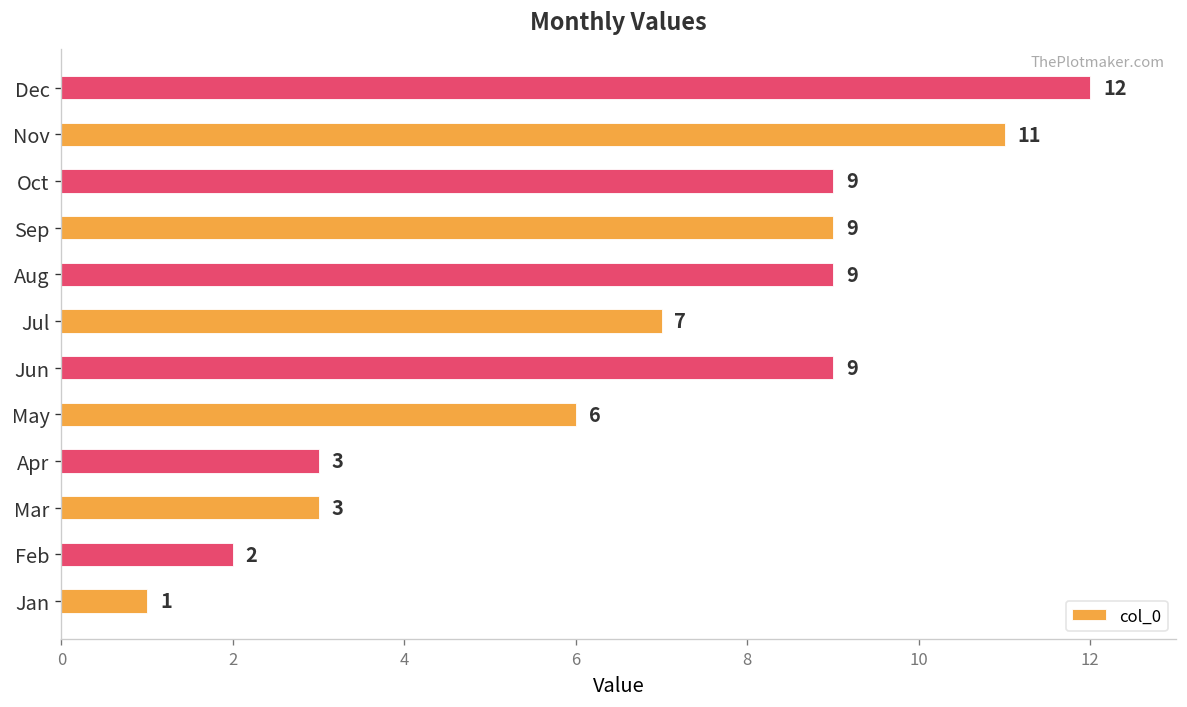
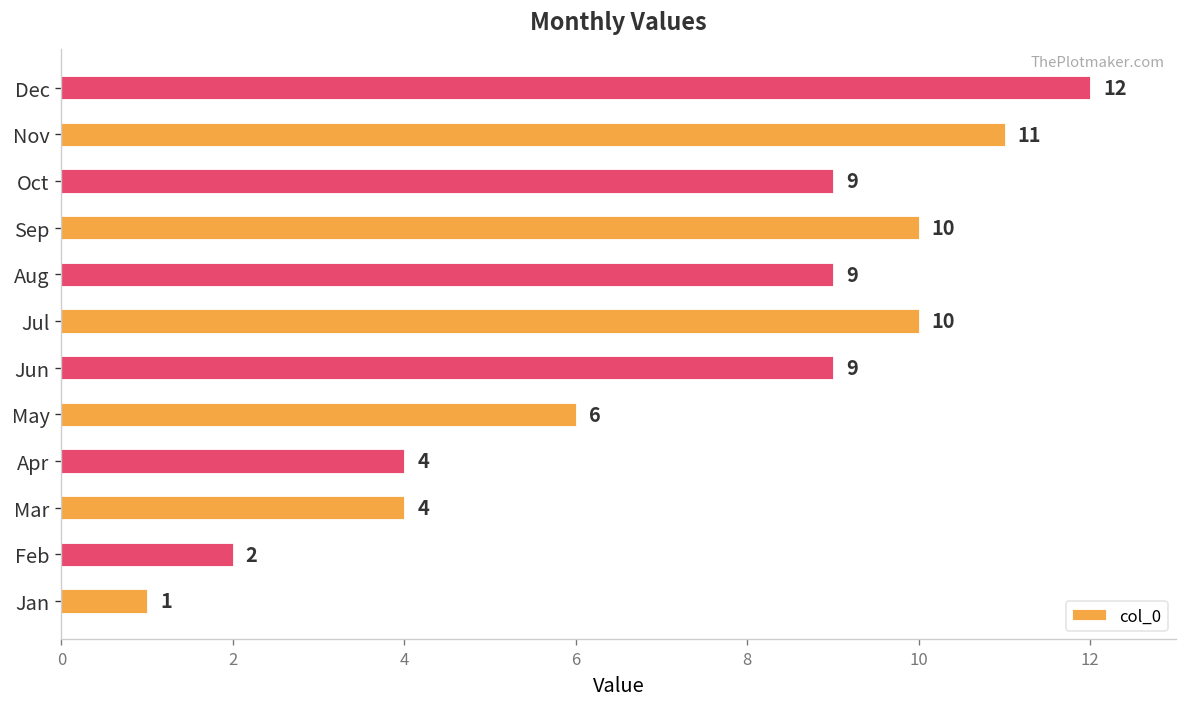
Sep: 9 -> 10
Jul: 7 -> 10
Apr: 3 -> 4
Mar: 3 -> 4
